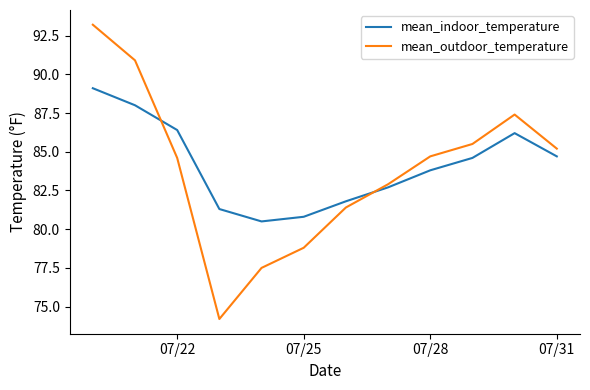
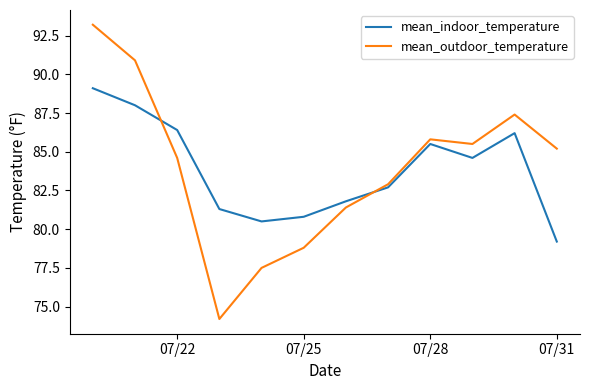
mean_indoor_temperature, 07/28: 83.8 -> 85.5
mean_outdoor_temperature, 07/28: 84.7 -> 85.8
mean_indoor_temperature, 07/31: 84.7 -> 79.2
